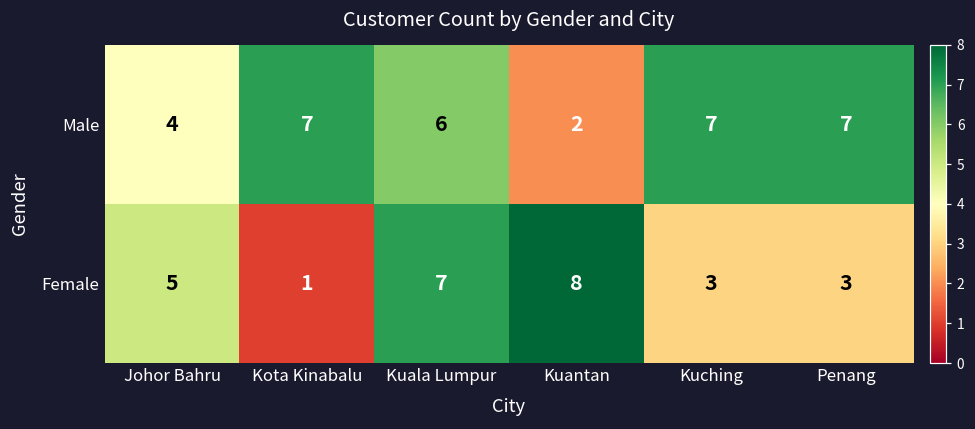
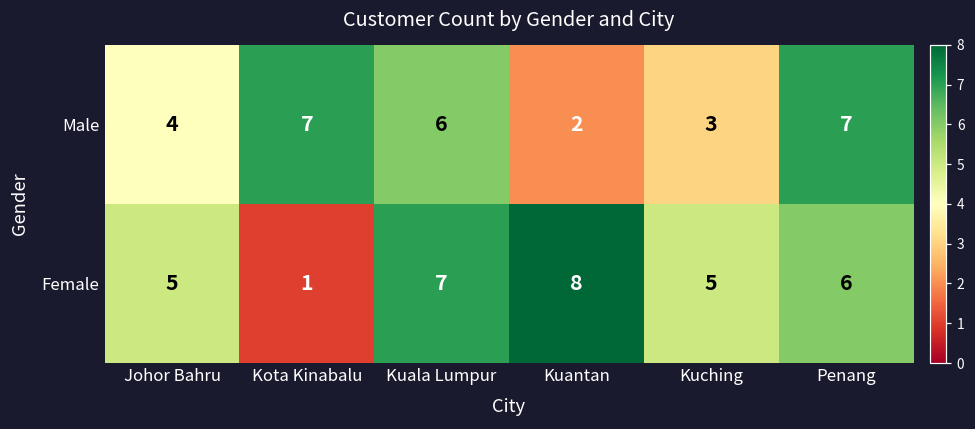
Male, Kuching: 7 -> 3
Female, Kuching: 3 -> 5
Female, Penang: 3 -> 6
